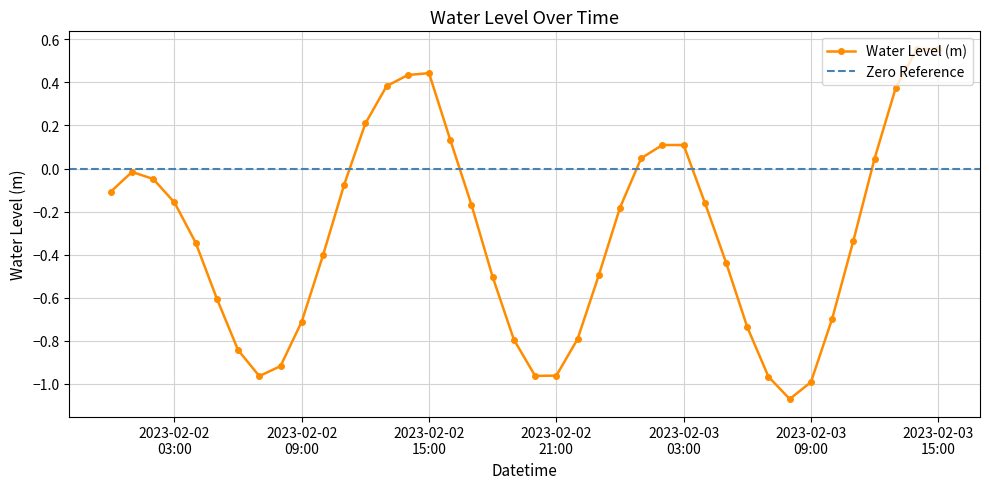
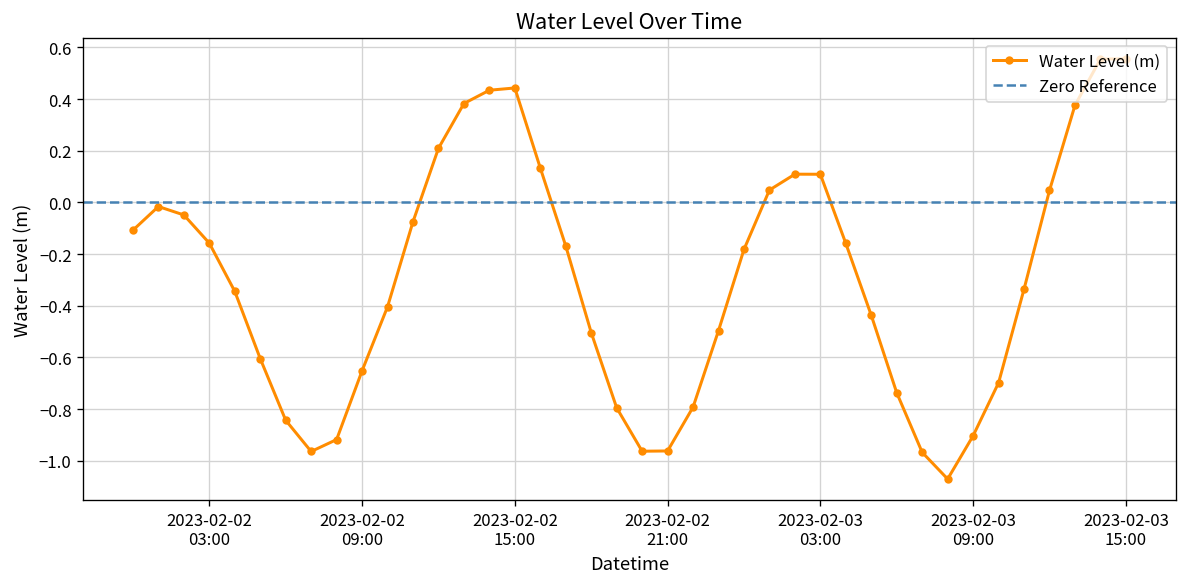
2023-02-02 09:00: -0.71 -> -0.65
2023-02-03 09:00: -0.99 -> -0.90
